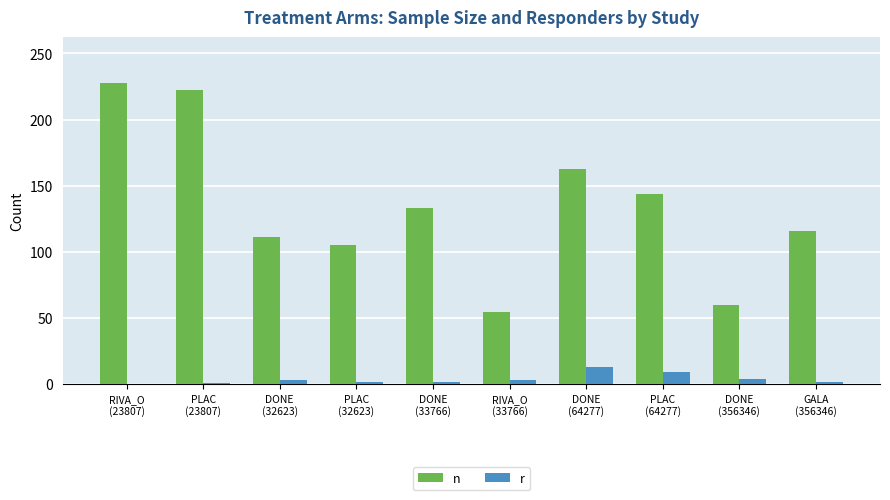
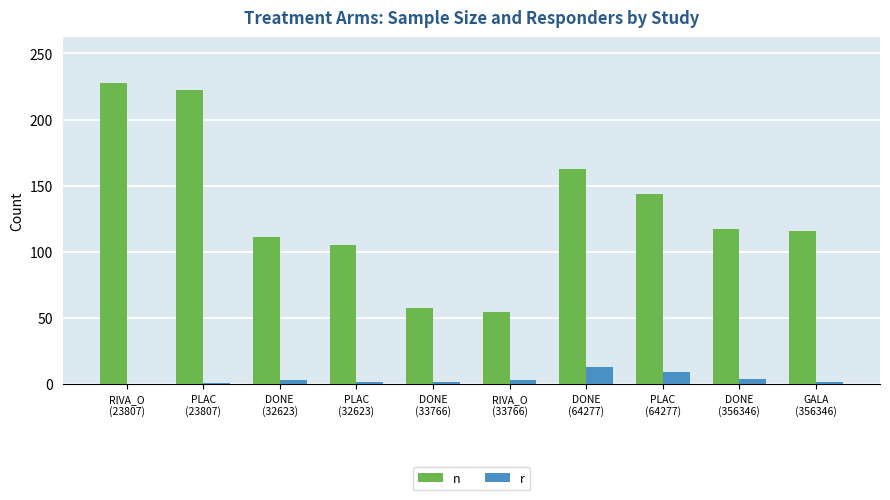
n, DONE (33766): 133 -> 58
n, DONE (356346): 60 -> 117
